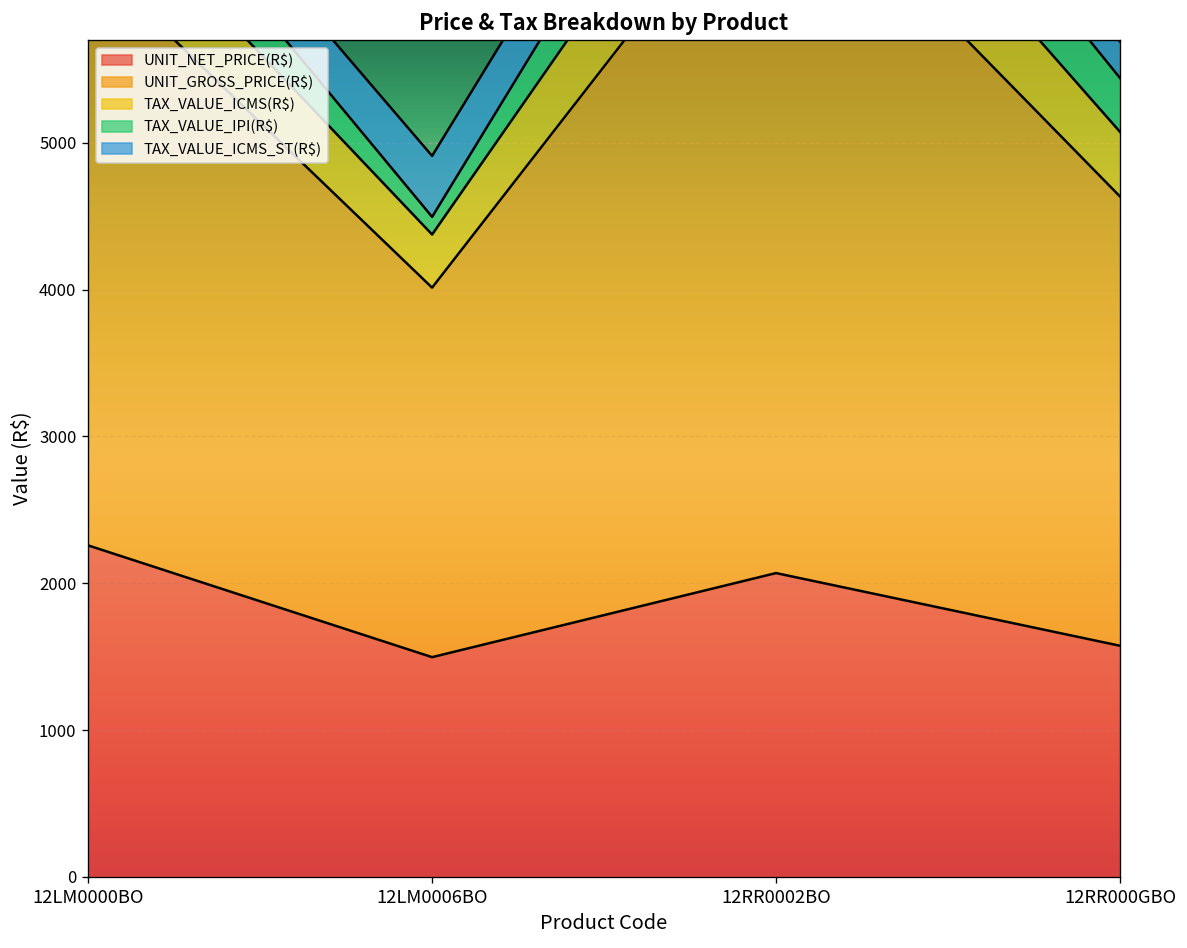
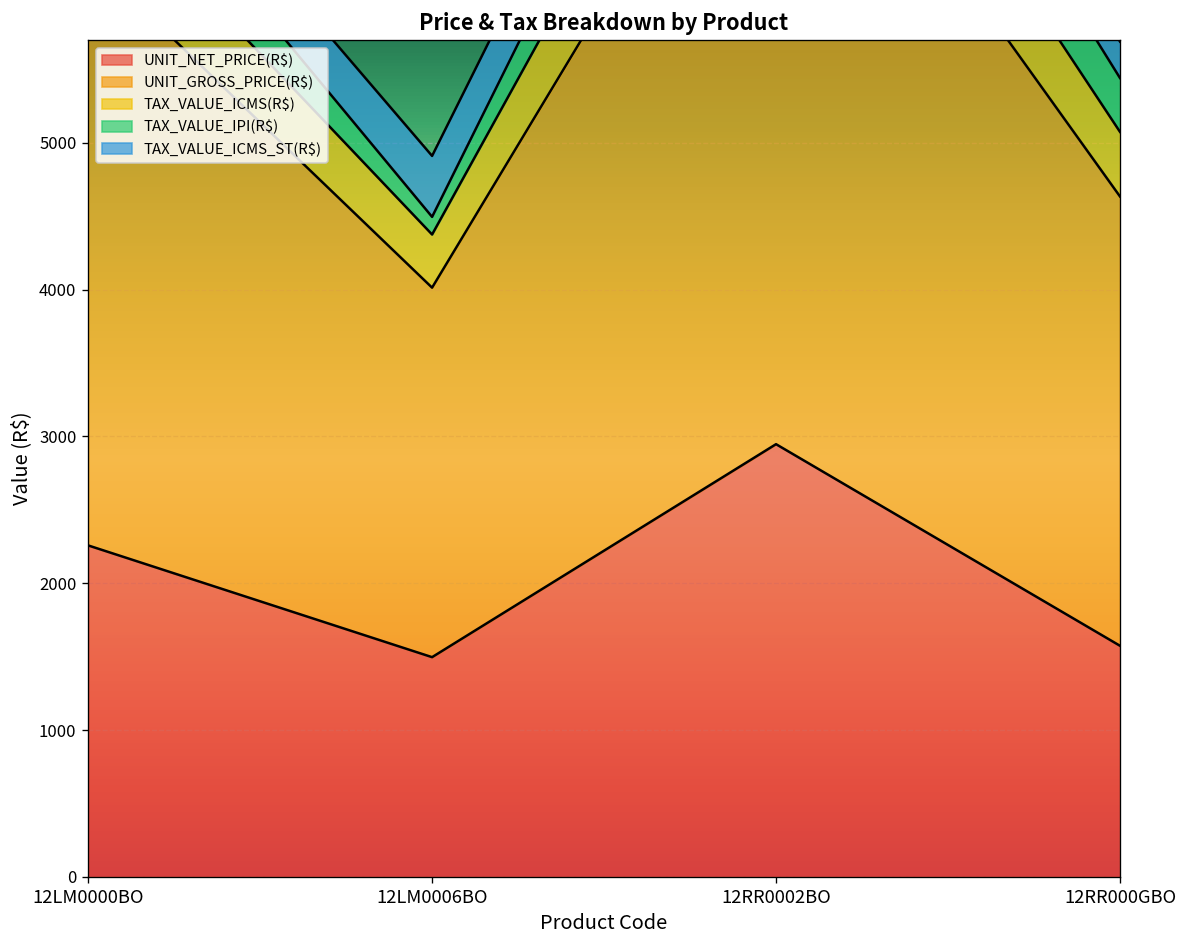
UNIT_NET_PRICE(R$), 12RR0002BO: 2070 -> 2950
